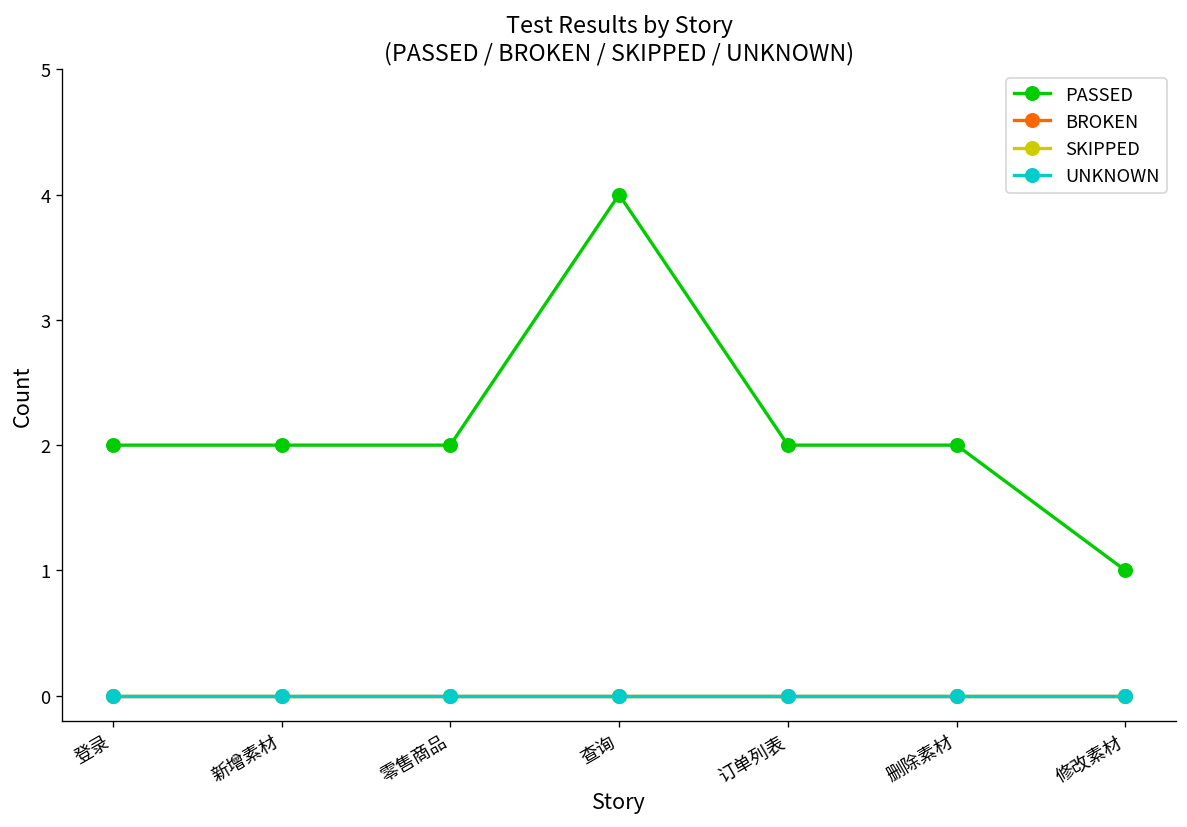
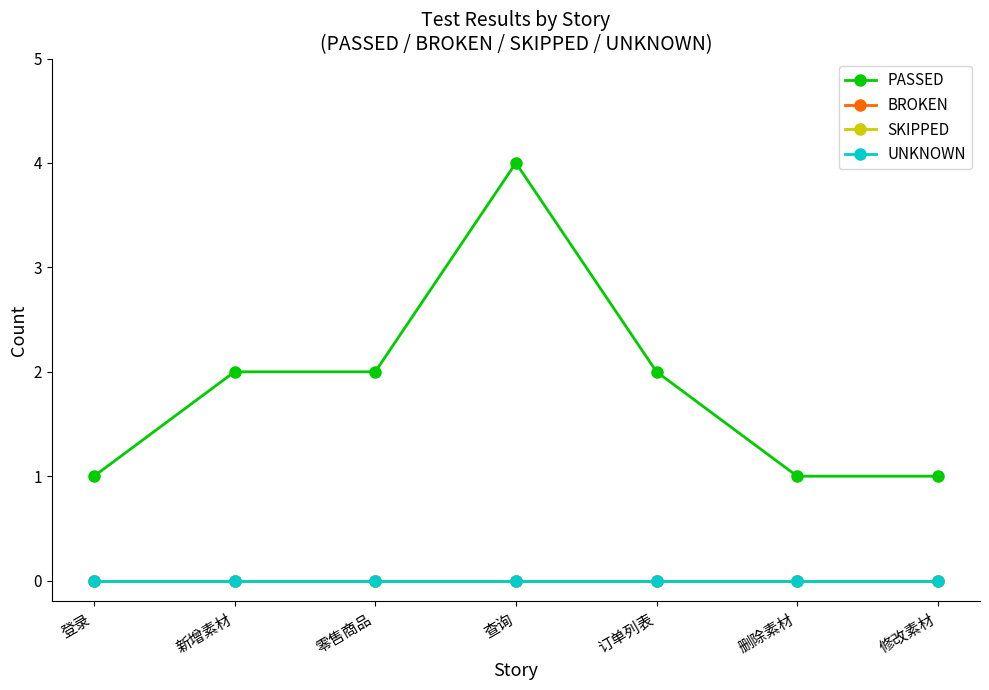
PASSED, 登录: 2 -> 1
PASSED, 删除素材: 2 -> 1
